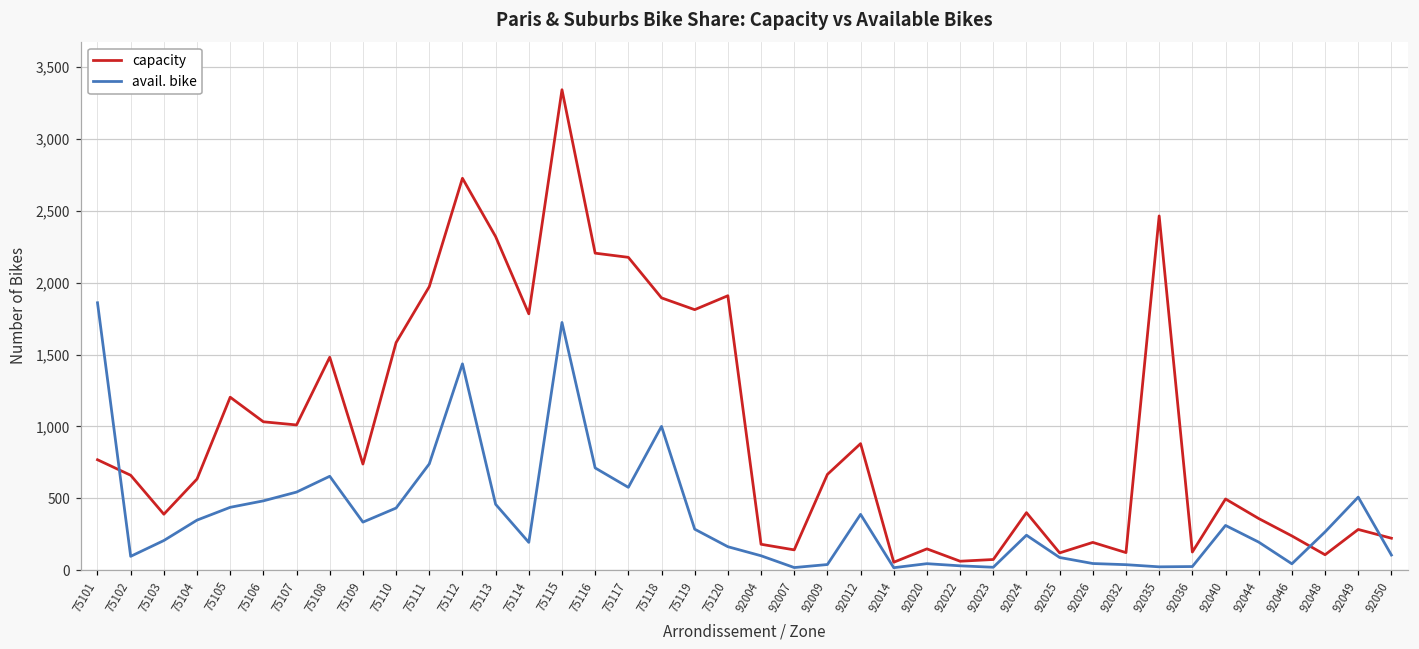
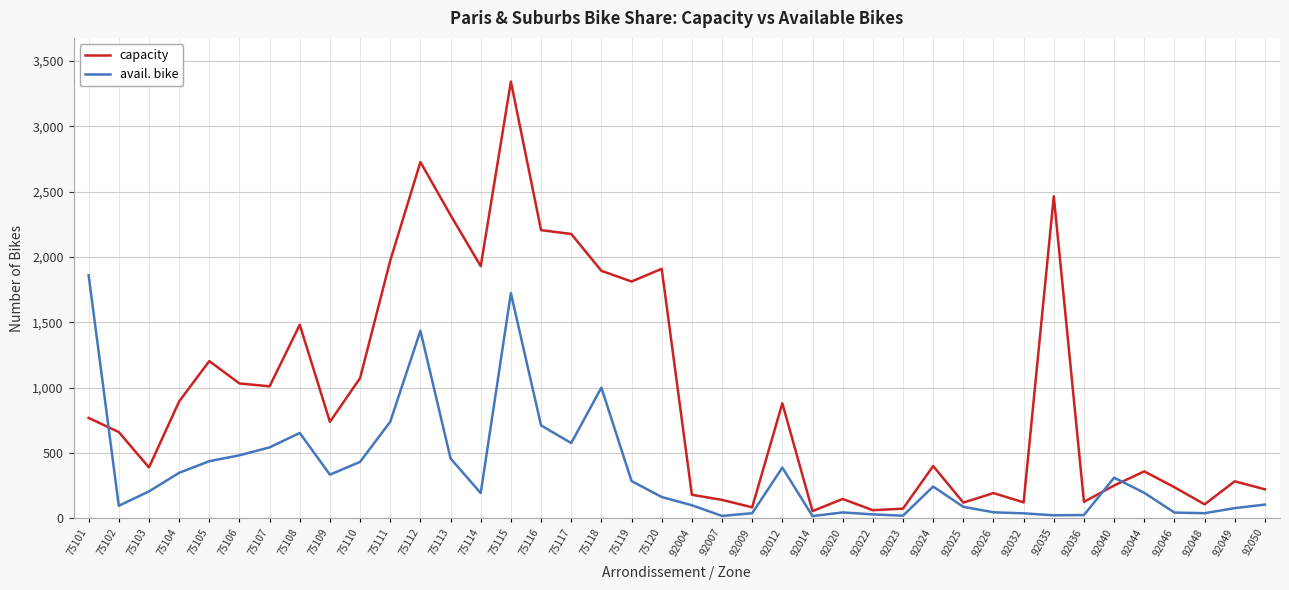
capacity, 75104: 630 -> 890
capacity, 75110: 1,580 -> 1,070
capacity, 75114: 1,780 -> 1,930
capacity, 92009: 670 -> 80
capacity, 92040: 500 -> 250
avail. bike, 92048: 270 -> 40
avail. bike, 92049: 510 -> 80
